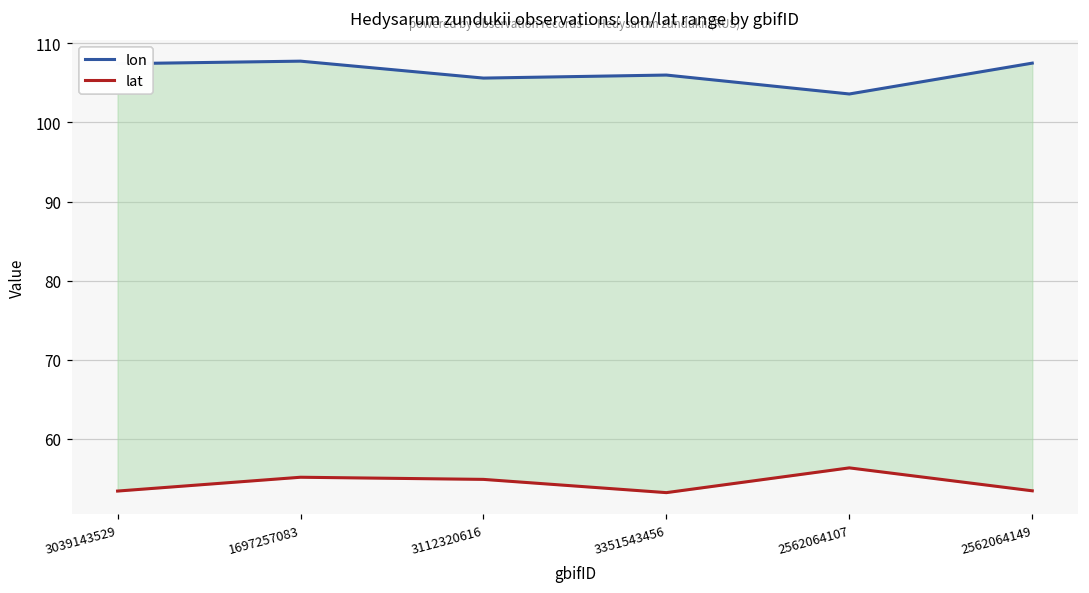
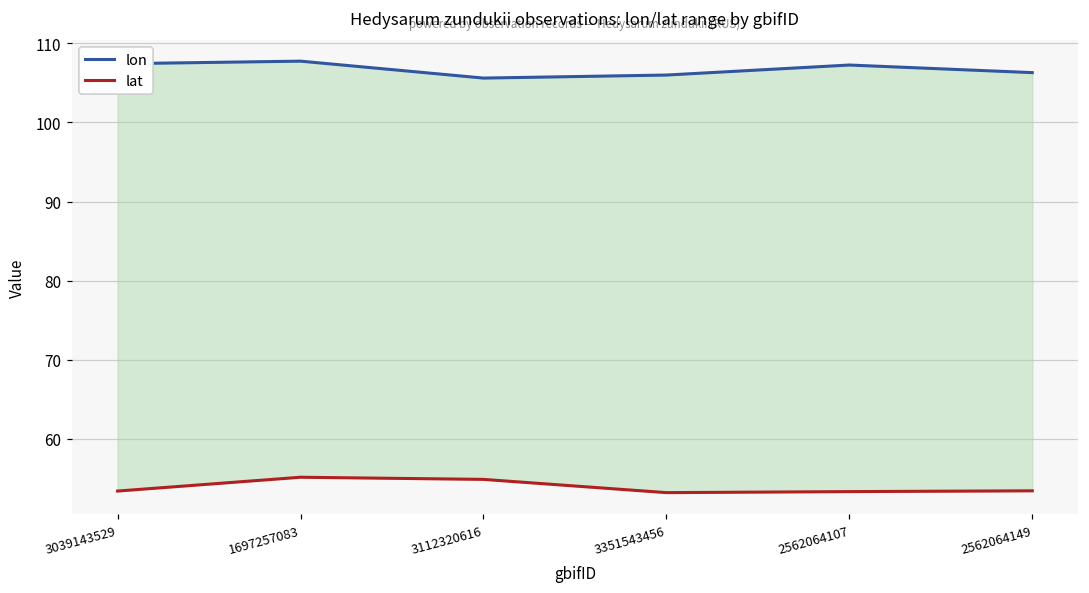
lon, 2562064107: 104 -> 107
lat, 2562064107: 56 -> 53
lon, 2562064149: 108 -> 106
